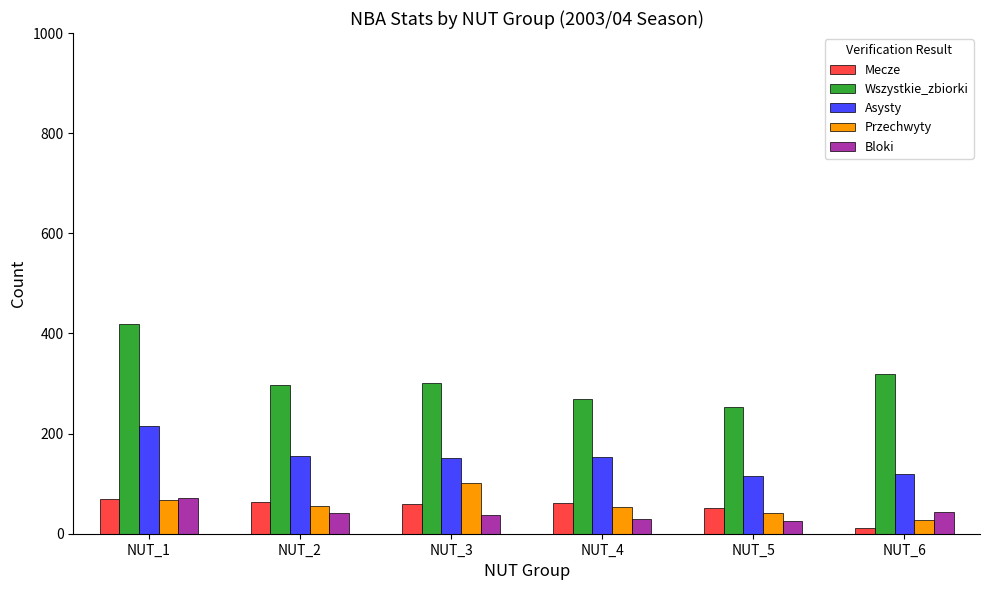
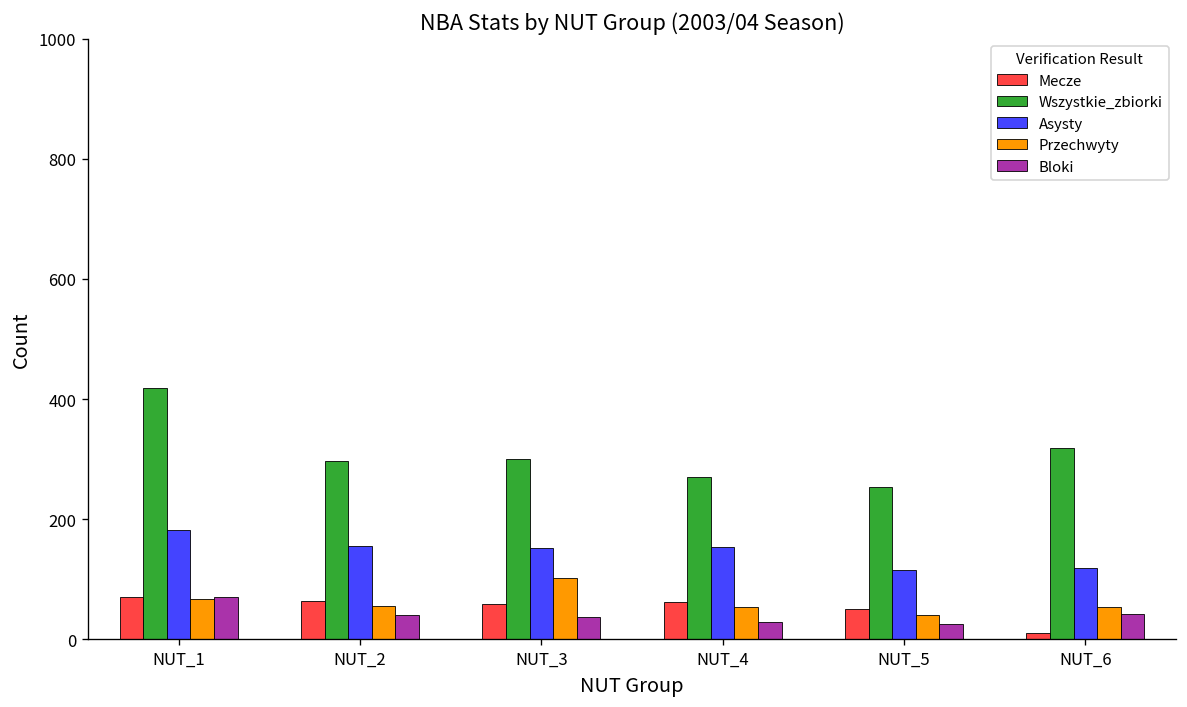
Asysty, NUT_1: 220 -> 180
Przechwyty, NUT_6: 30 -> 50
